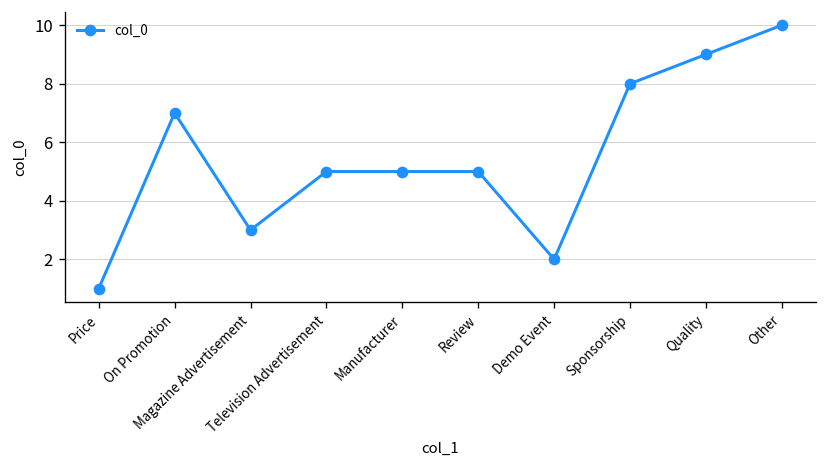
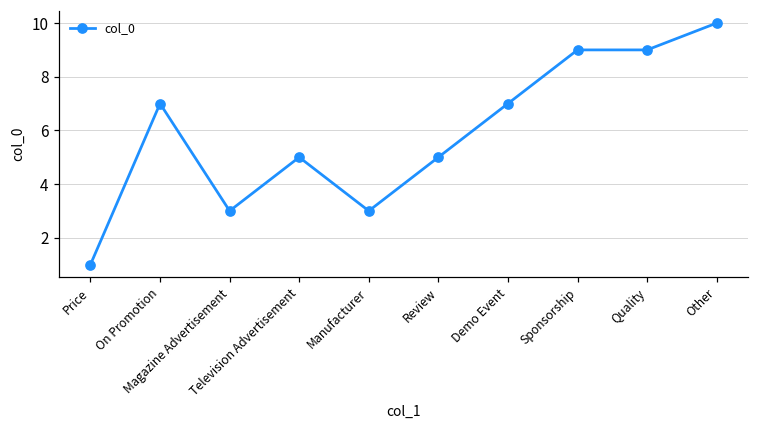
Manufacturer: 5 -> 3
Demo Event: 2 -> 7
Sponsorship: 8 -> 9
